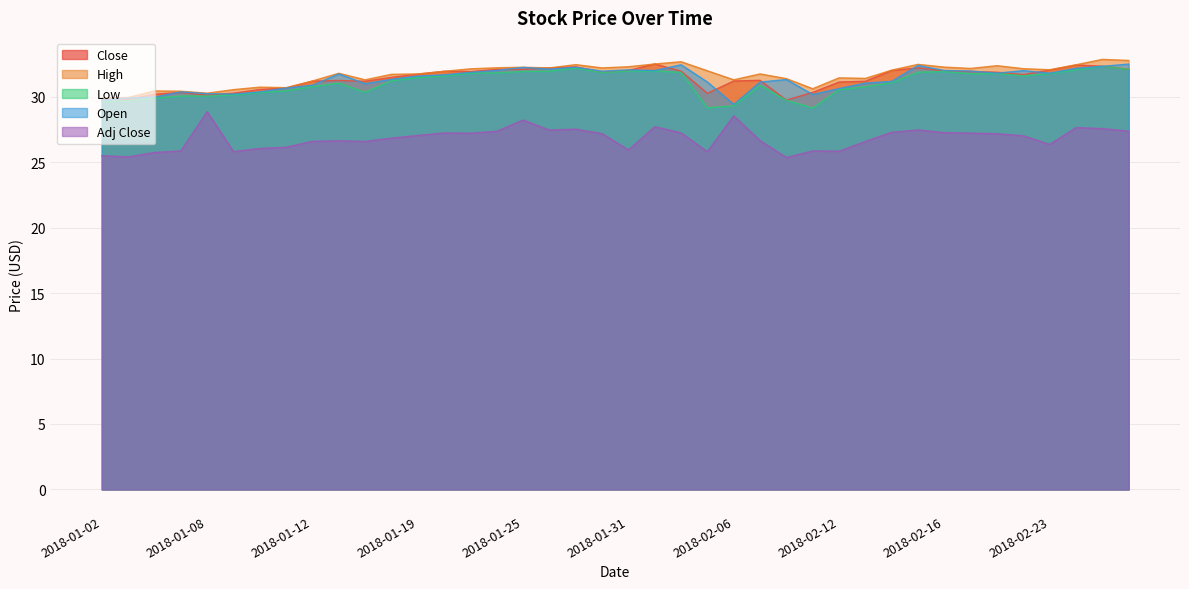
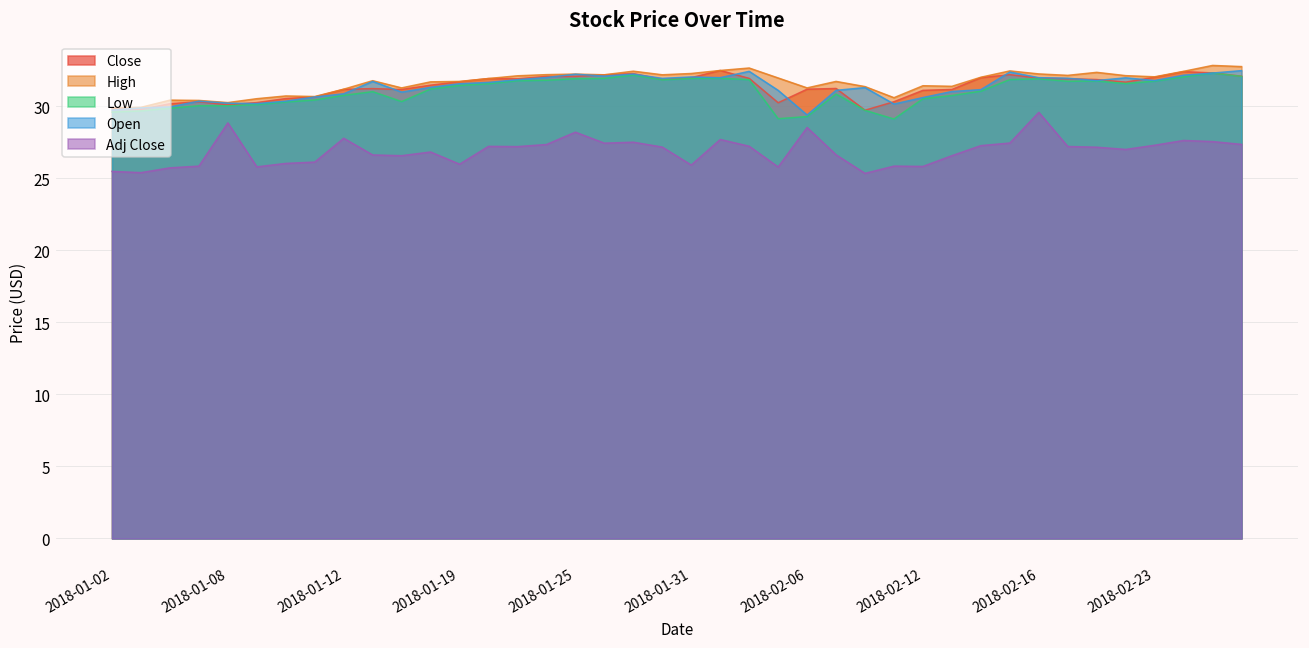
Adj Close, 2018-01-12: 26.6 -> 27.8
Adj Close, 2018-01-19: 27.0 -> 26.0
Adj Close, 2018-02-16: 27.3 -> 29.6
Adj Close, 2018-02-23: 26.4 -> 27.3
